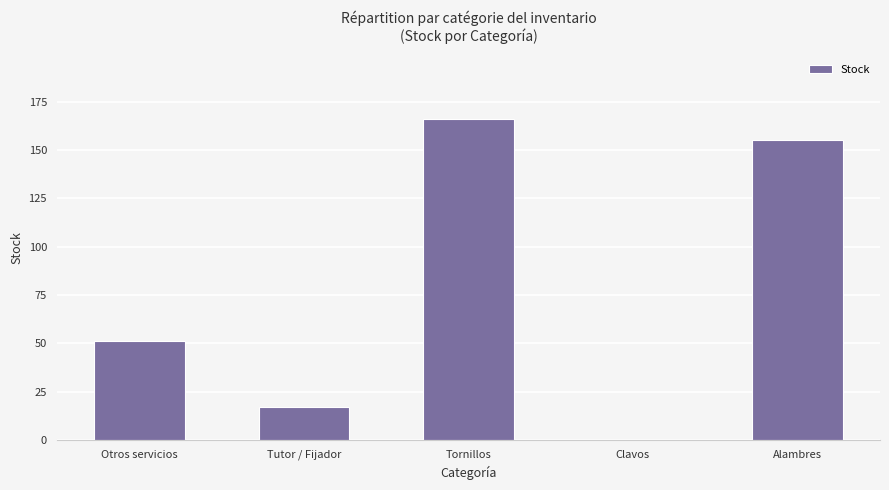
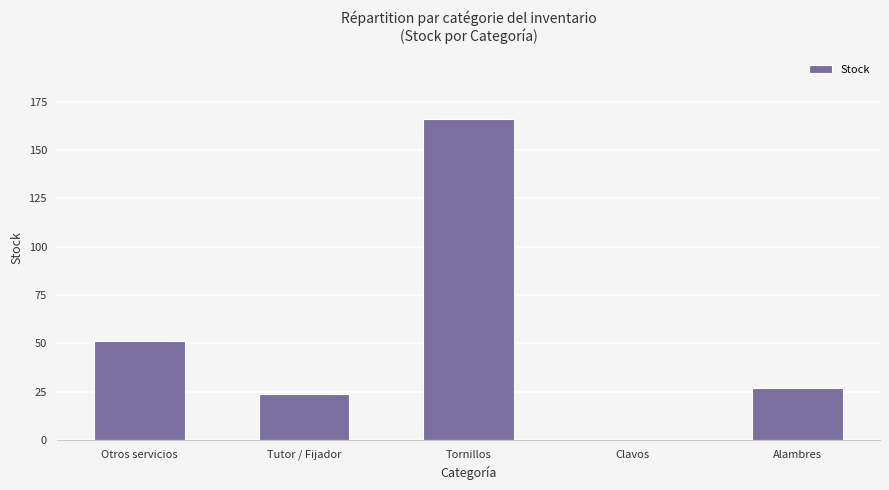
Tutor / Fijador: 17 -> 24
Alambres: 155 -> 27
